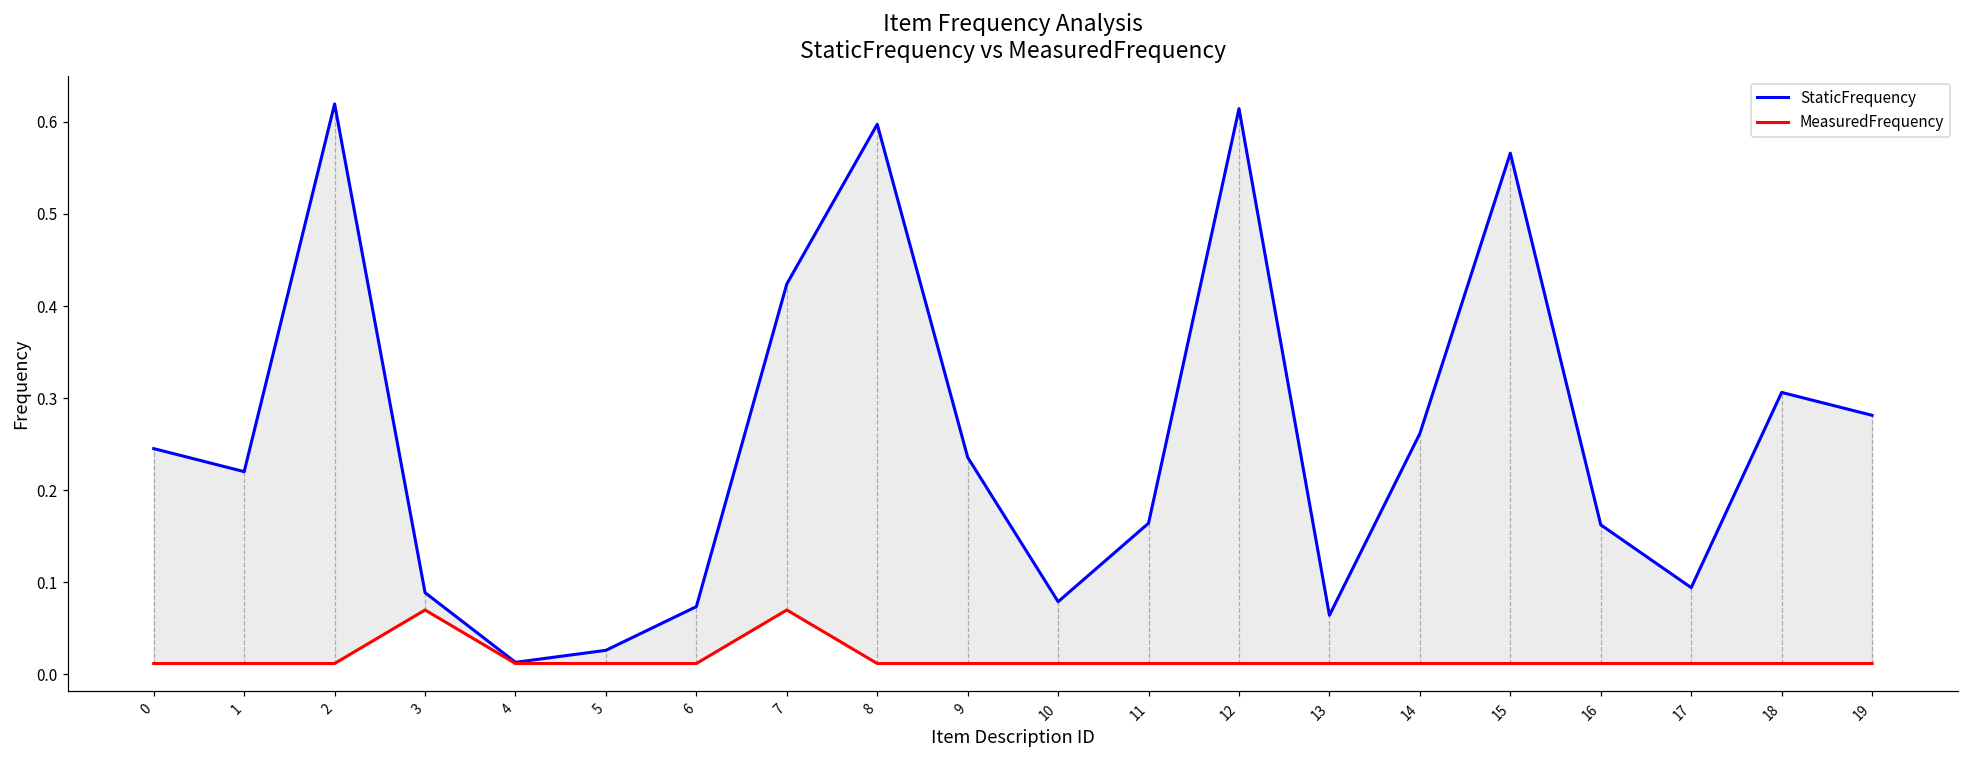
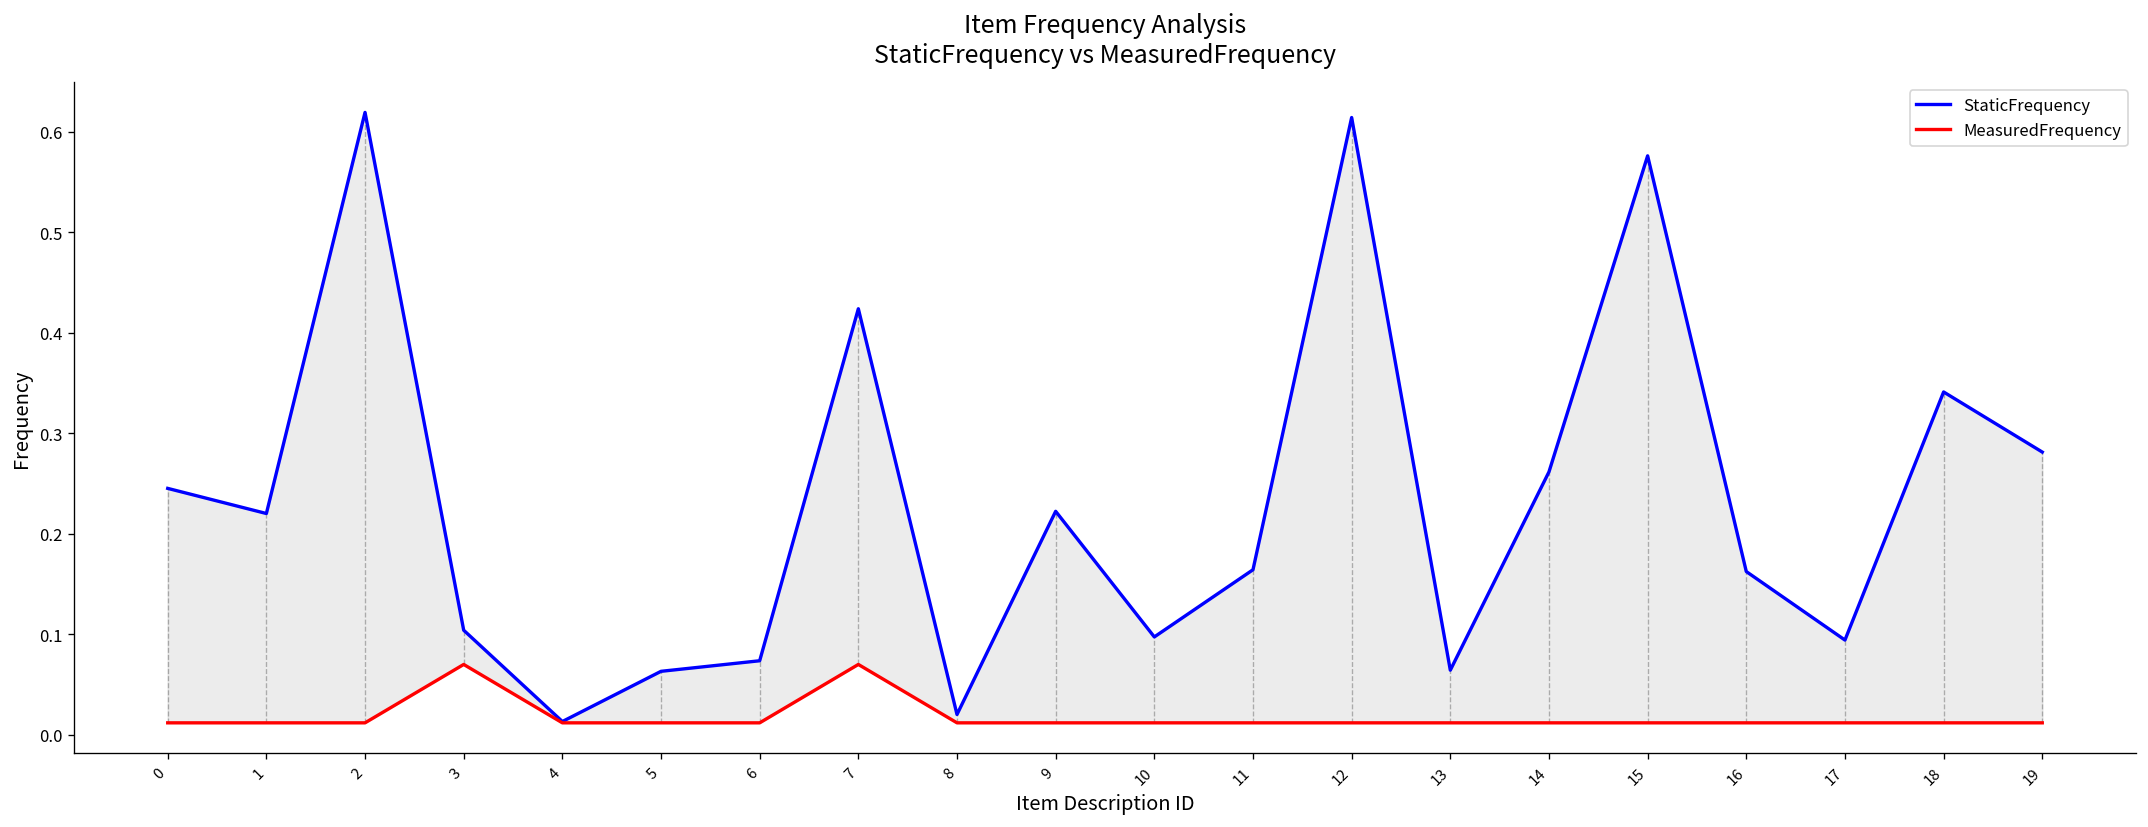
StaticFrequency, 3: 0.09 -> 0.10
StaticFrequency, 5: 0.03 -> 0.06
StaticFrequency, 8: 0.60 -> 0.02
StaticFrequency, 9: 0.24 -> 0.22
StaticFrequency, 10: 0.08 -> 0.10
StaticFrequency, 15: 0.57 -> 0.58
StaticFrequency, 18: 0.31 -> 0.34
